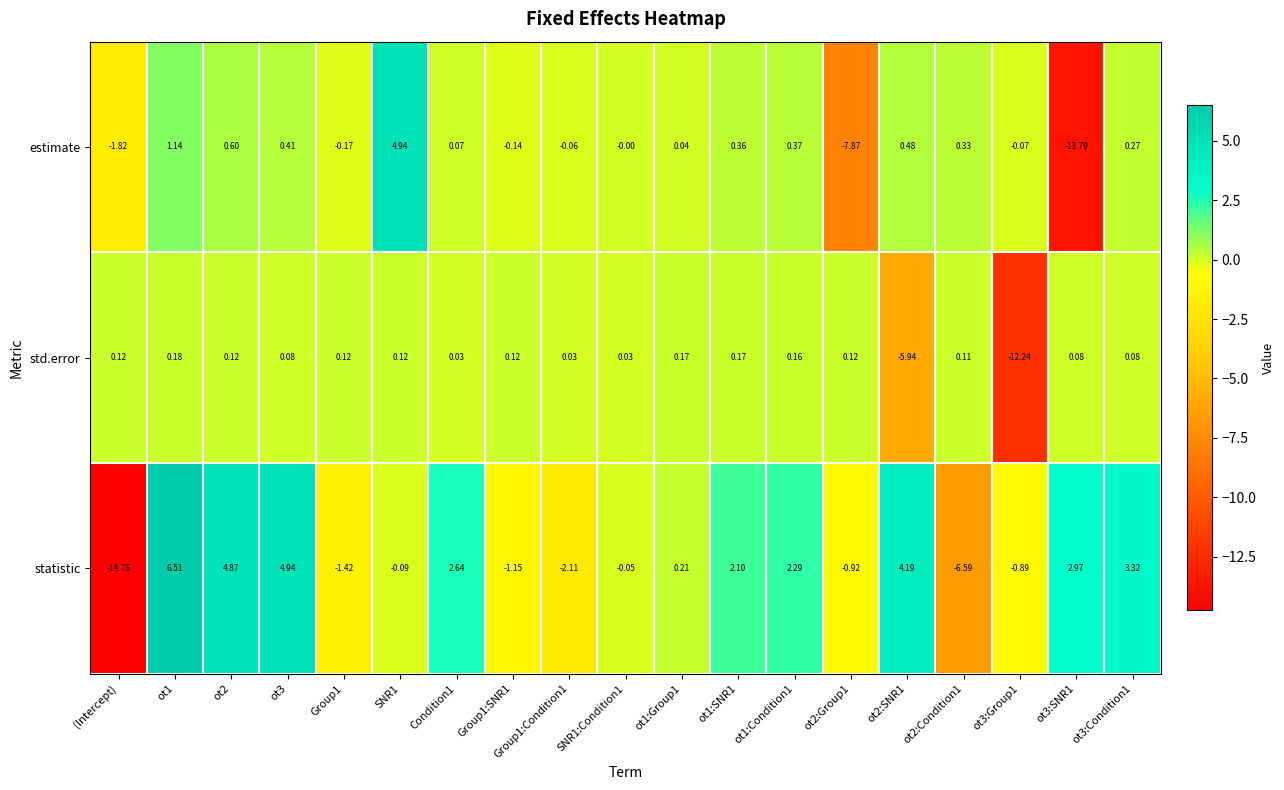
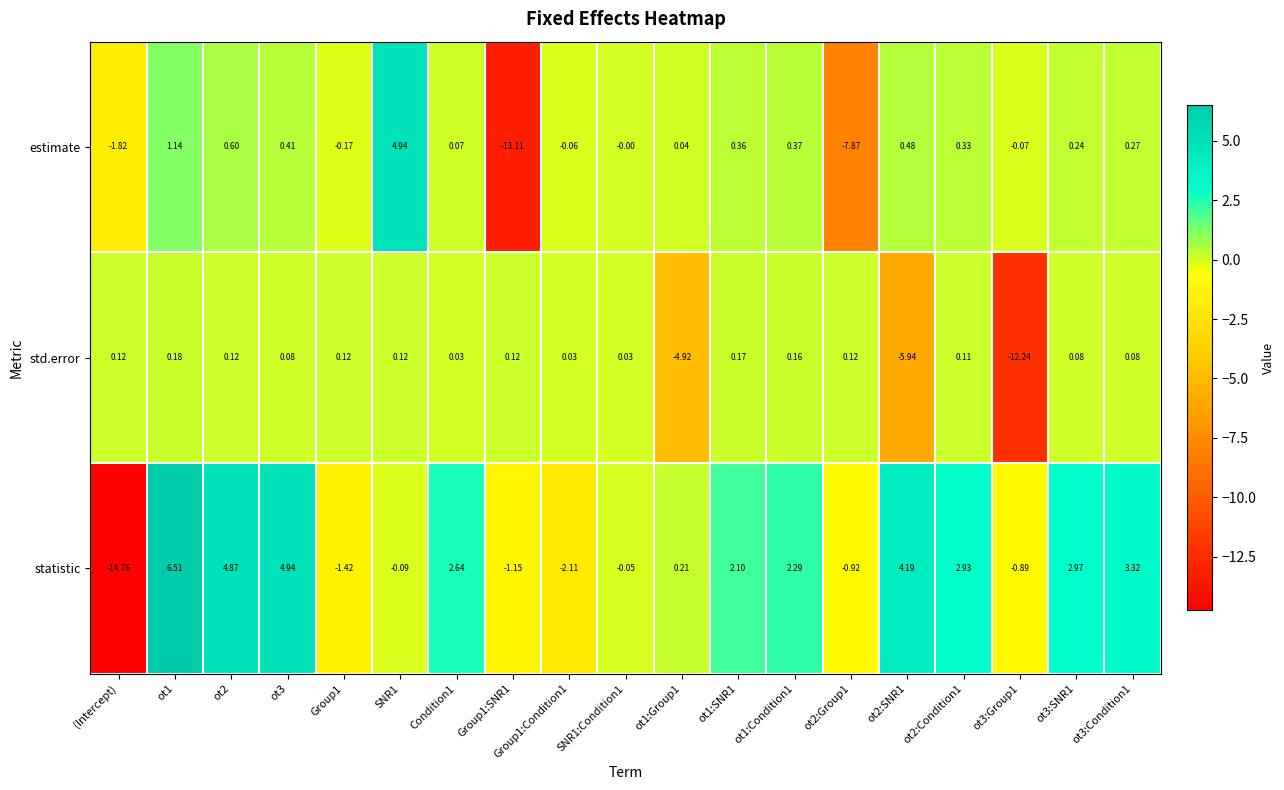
estimate, Group1:SNR1: -0.14 -> -13.11
estimate, ot3:SNR1: -13.79 -> 0.24
std.error, ot1:Group1: 0.17 -> -4.92
statistic, ot2:Condition1: -6.59 -> 2.93
